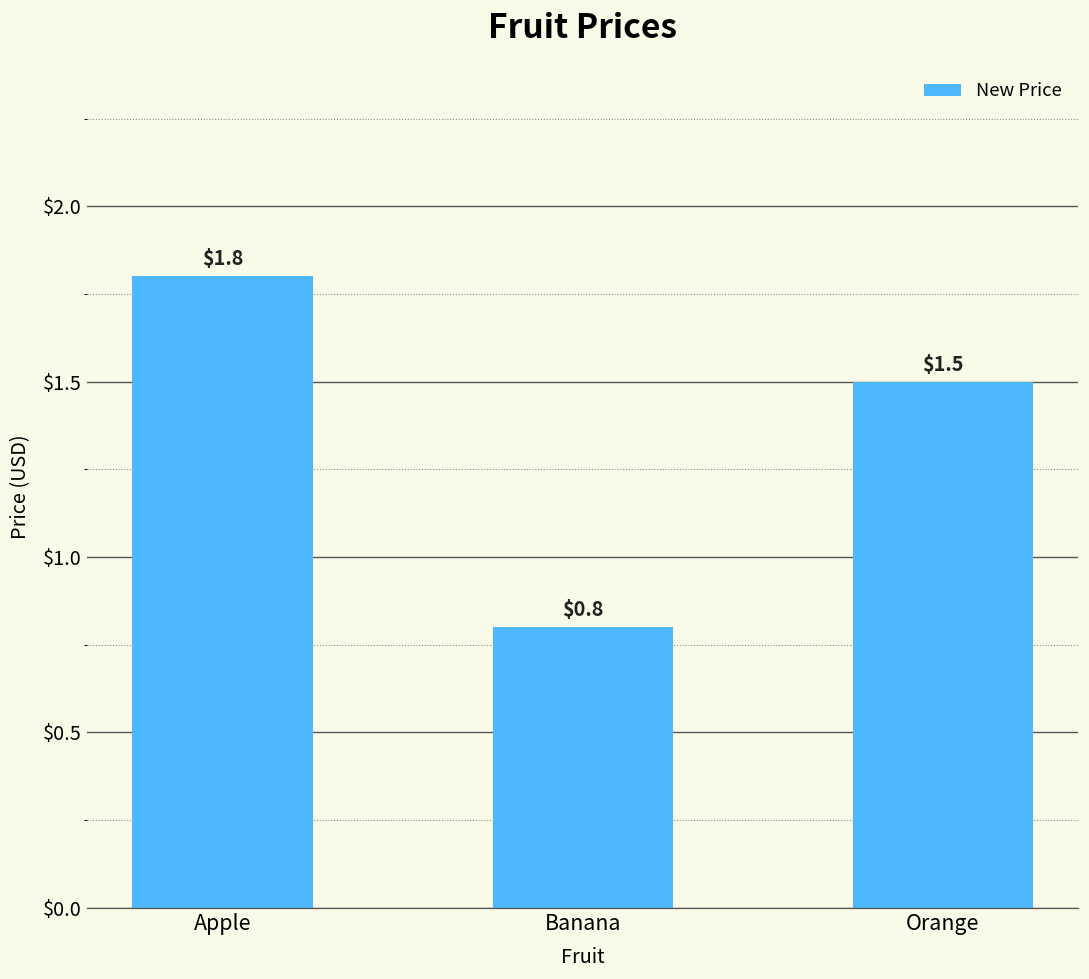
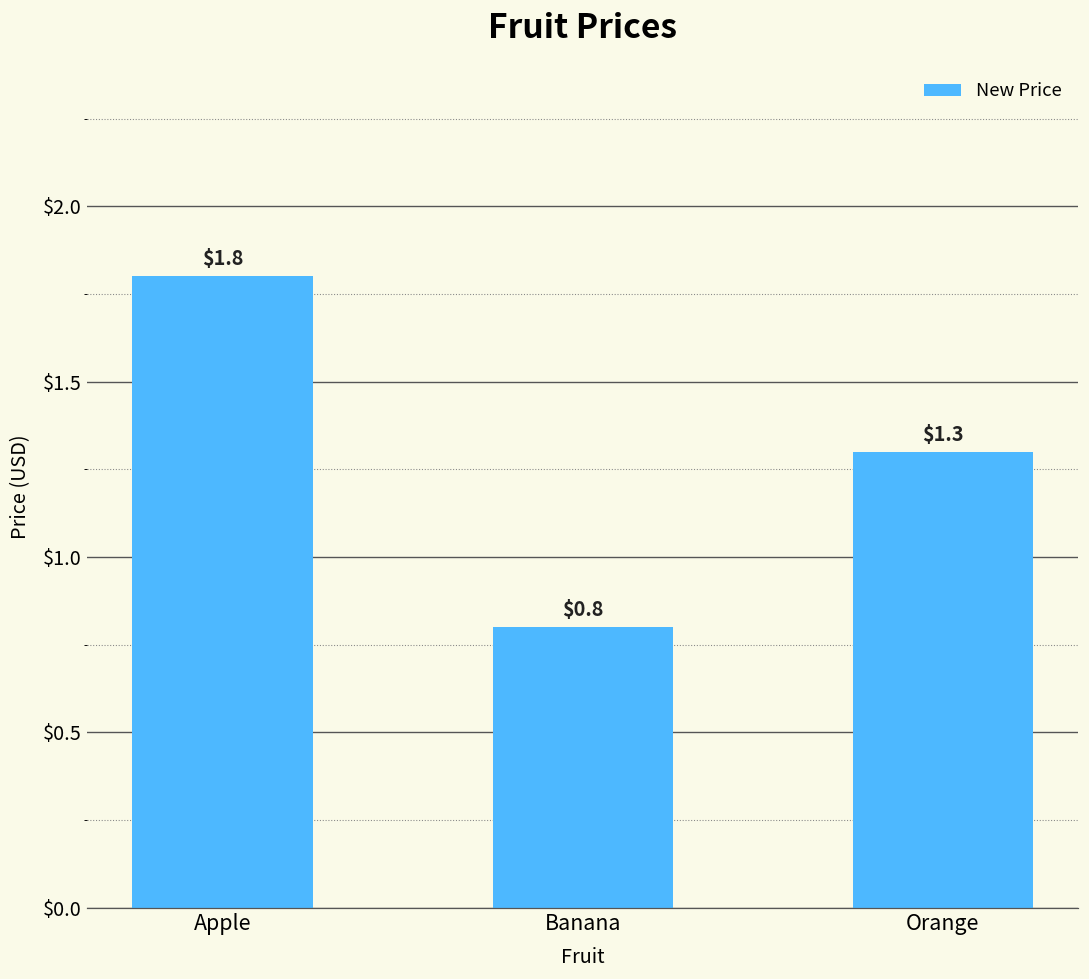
Orange: $1.5 -> $1.3
